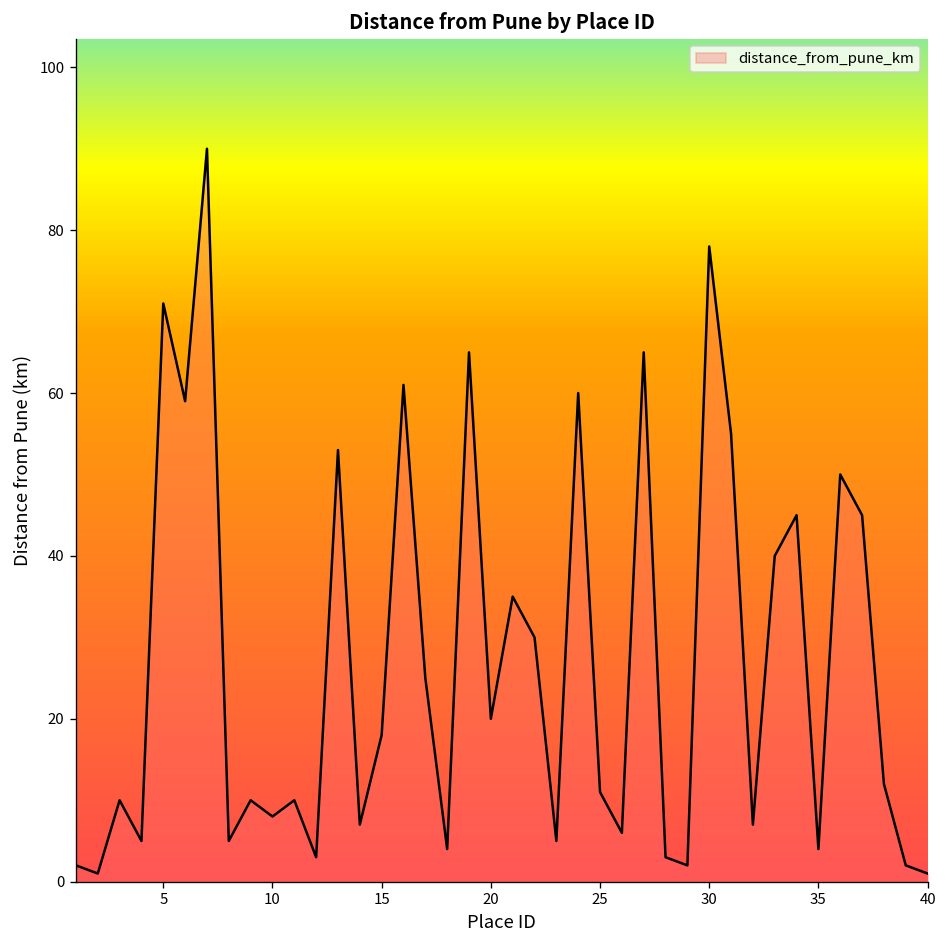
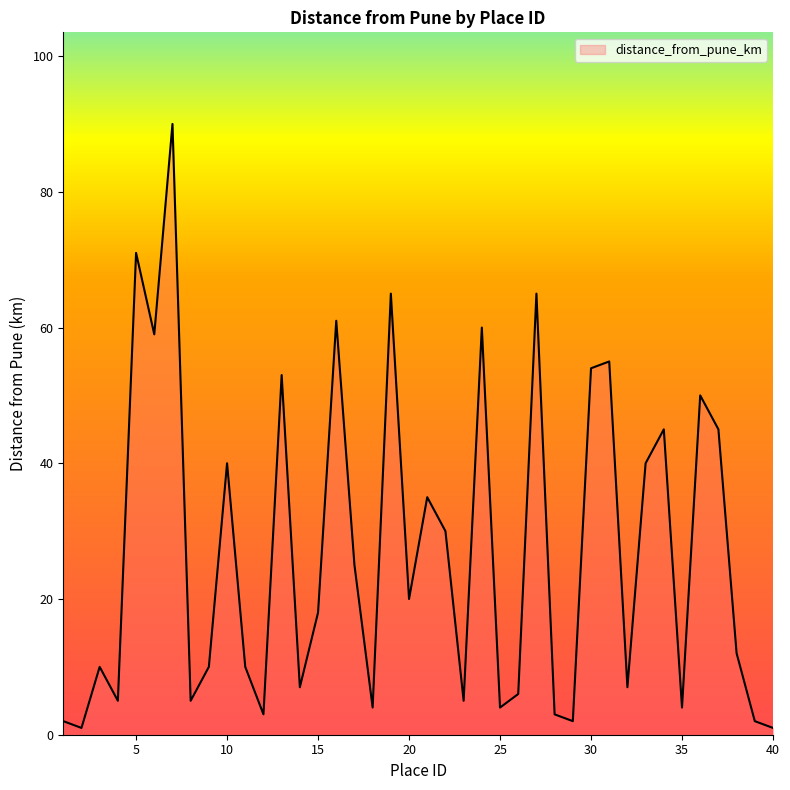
10: 8 -> 40
25: 11 -> 4
30: 78 -> 54
